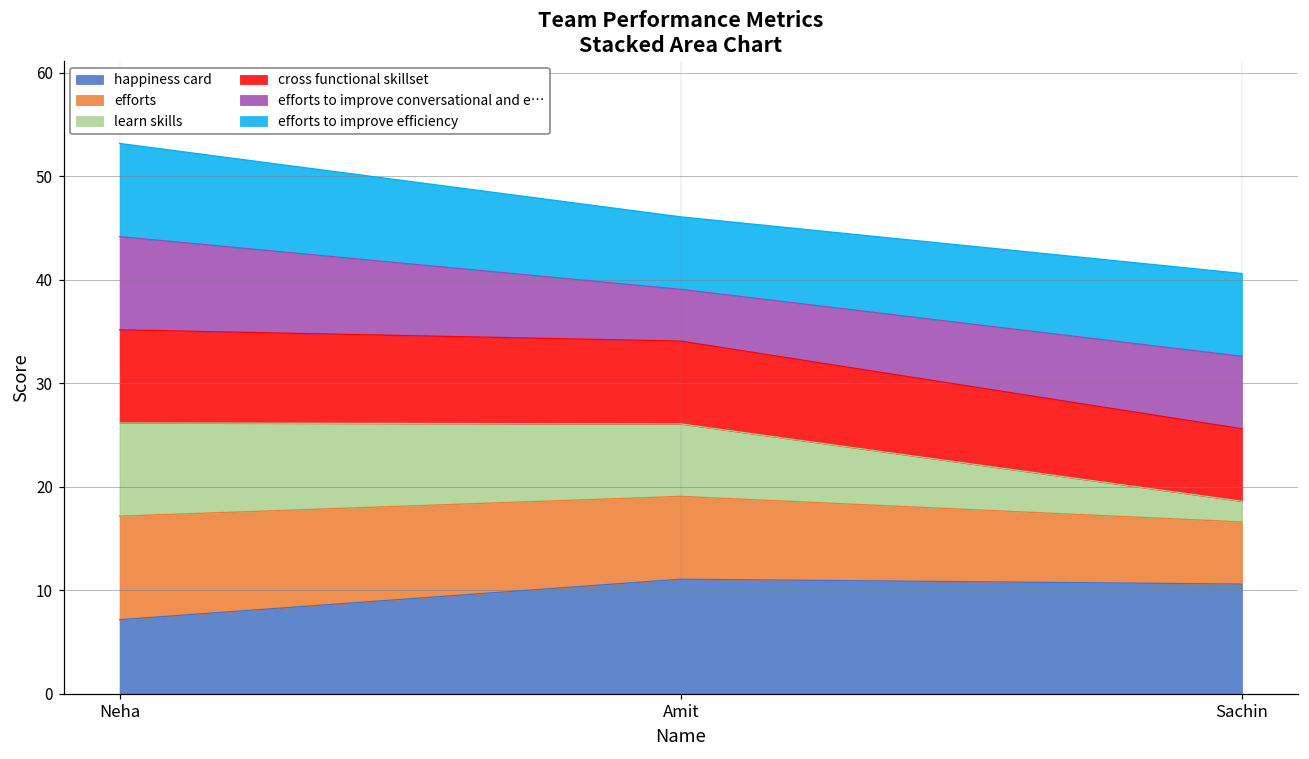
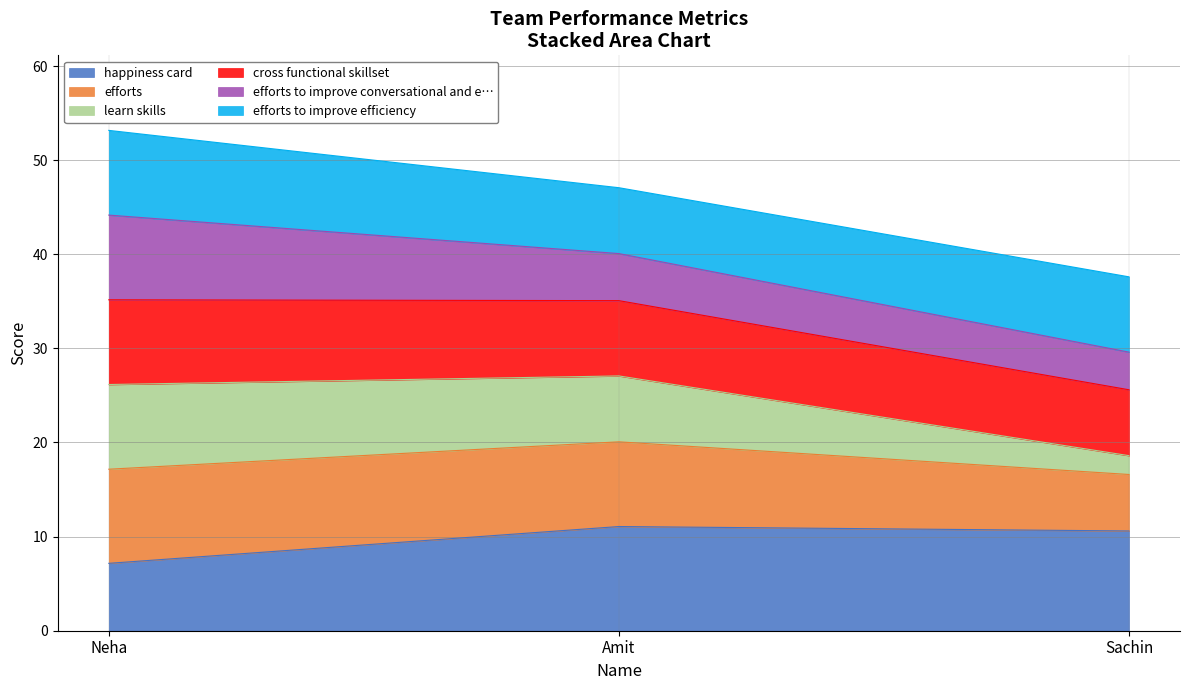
efforts, Amit: 8 -> 9
efforts to improve conversational and e…, Sachin: 7 -> 4
